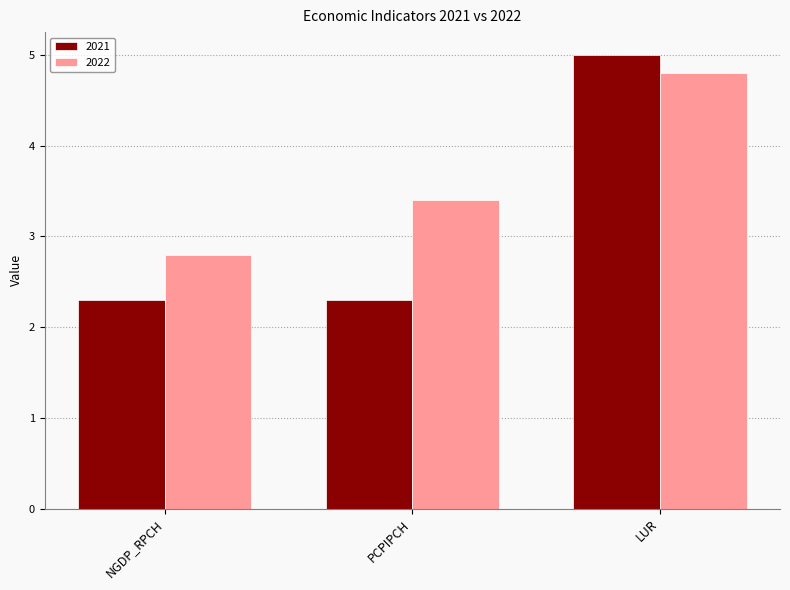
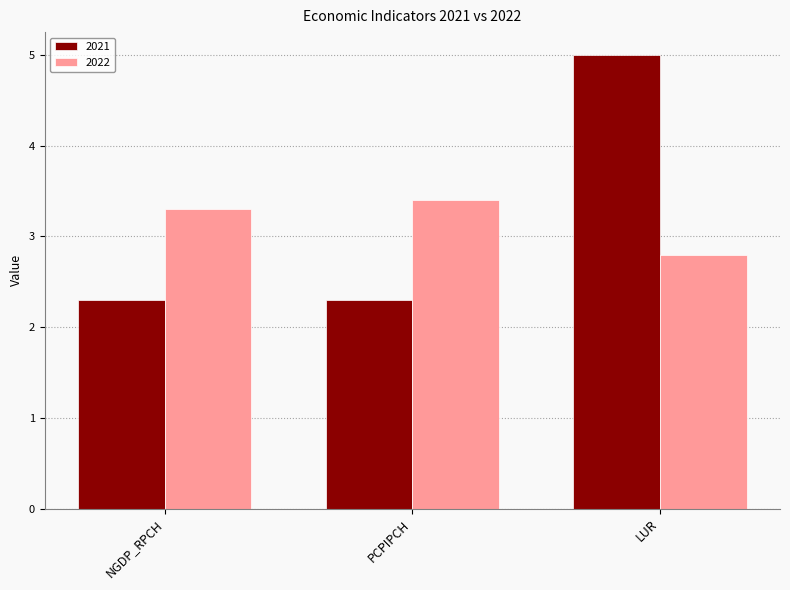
2022, NGDP_RPCH: 2.8 -> 3.3
2022, LUR: 4.8 -> 2.8
